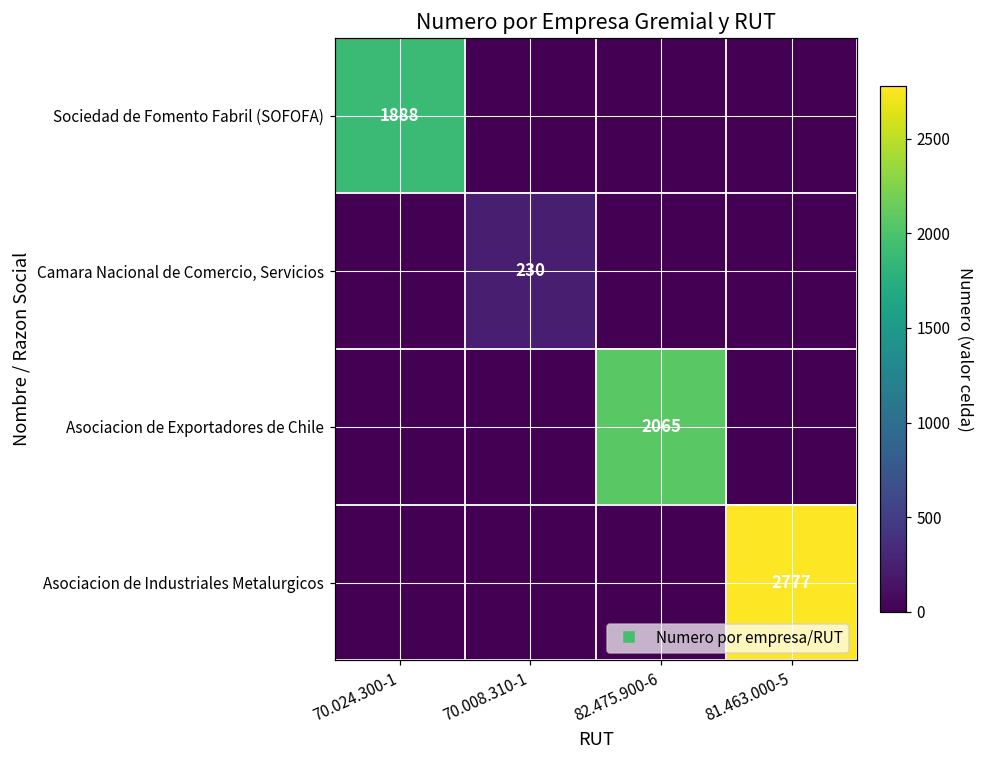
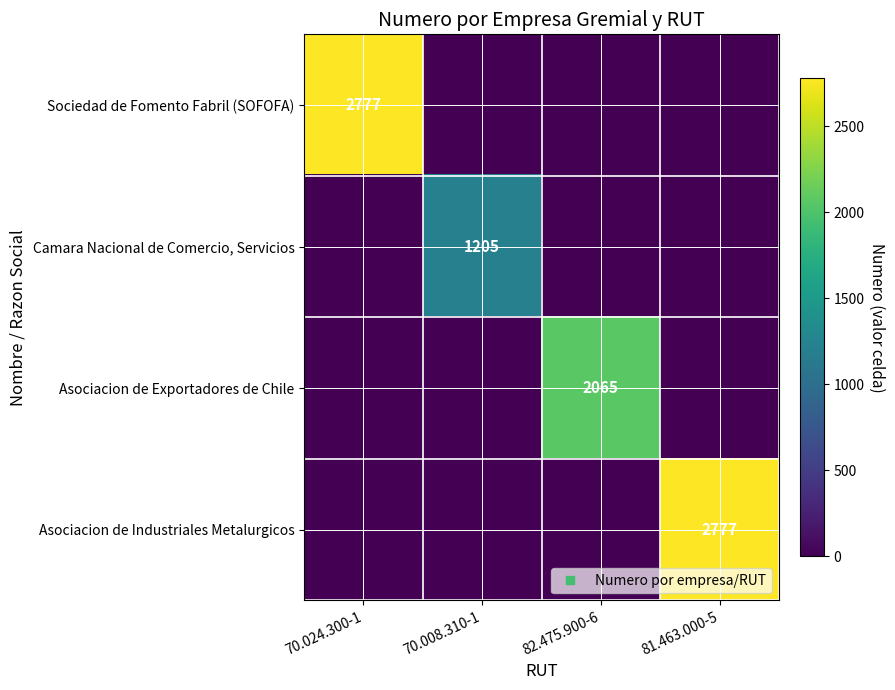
Sociedad de Fomento Fabril (SOFOFA), 70.024.300-1: 1888 -> 2777
Camara Nacional de Comercio, Servicios, 70.008.310-1: 230 -> 1205
